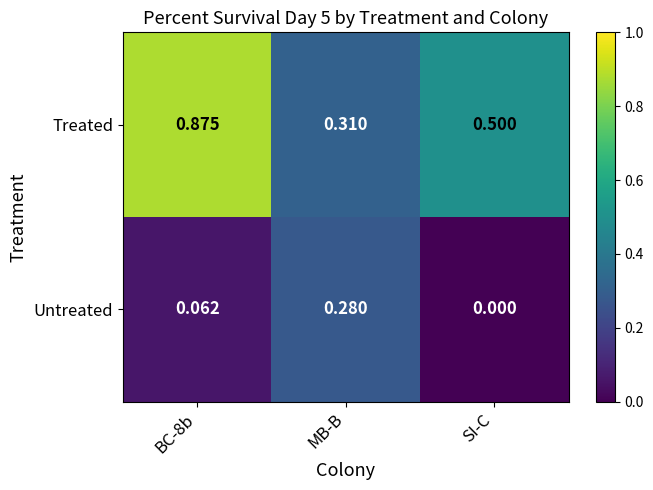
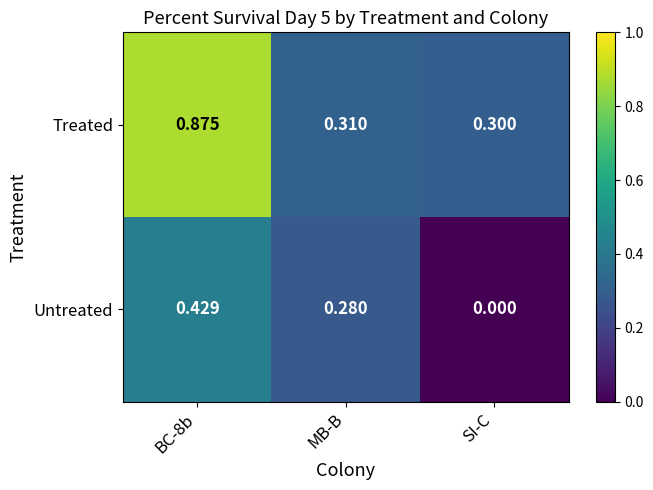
Treated, SI-C: 0.500 -> 0.300
Untreated, BC-8b: 0.062 -> 0.429
